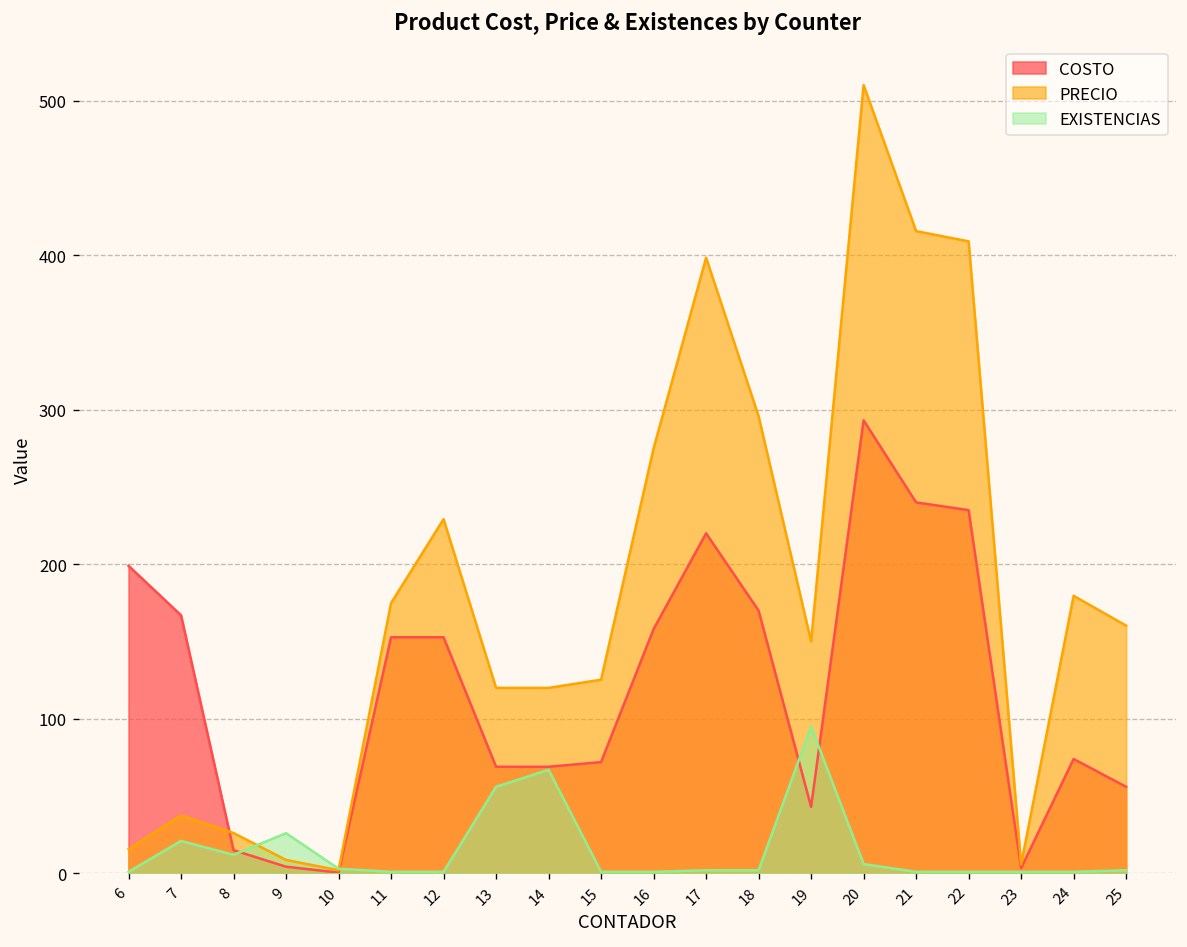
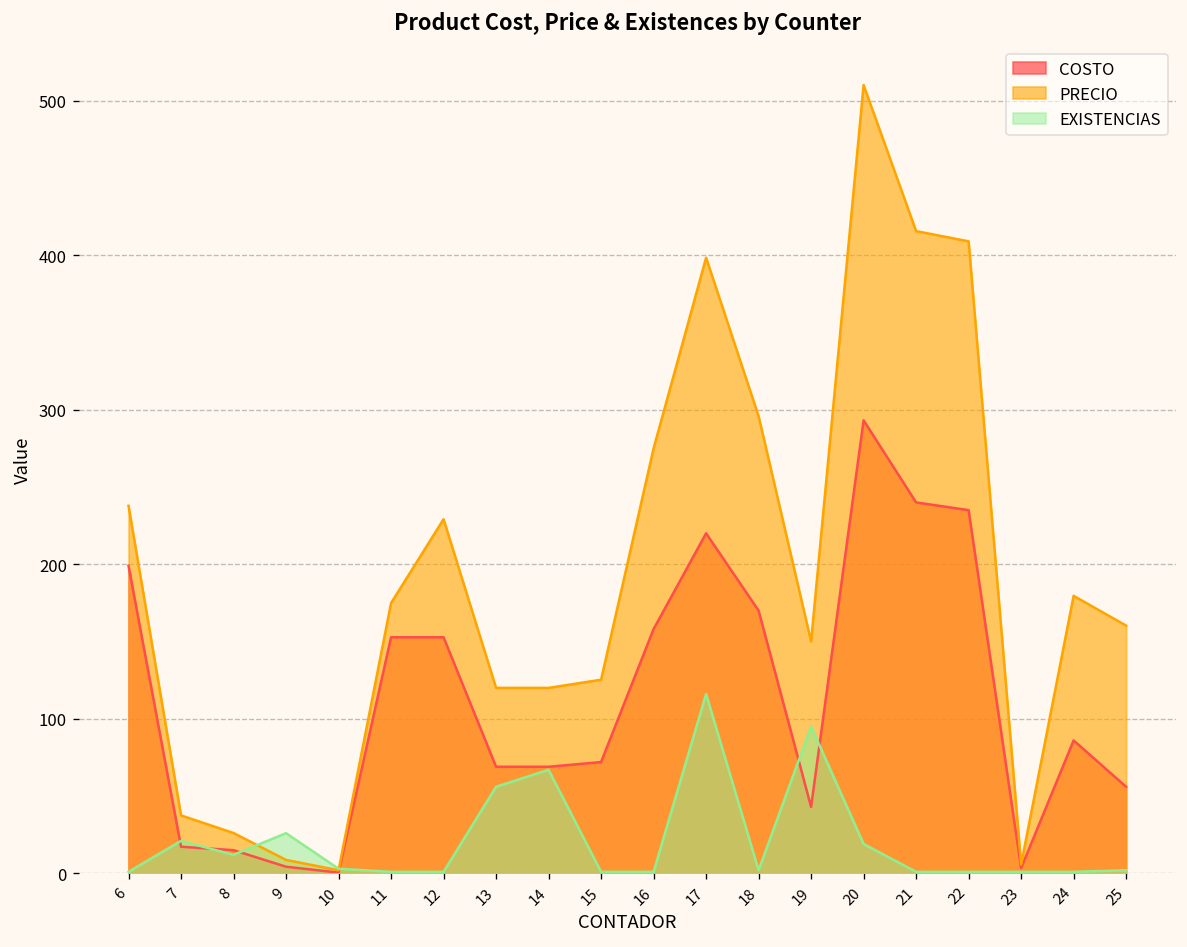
PRECIO, 6: 16 -> 238
COSTO, 7: 167 -> 17
EXISTENCIAS, 17: 2 -> 116
EXISTENCIAS, 20: 6 -> 19
COSTO, 24: 74 -> 86
